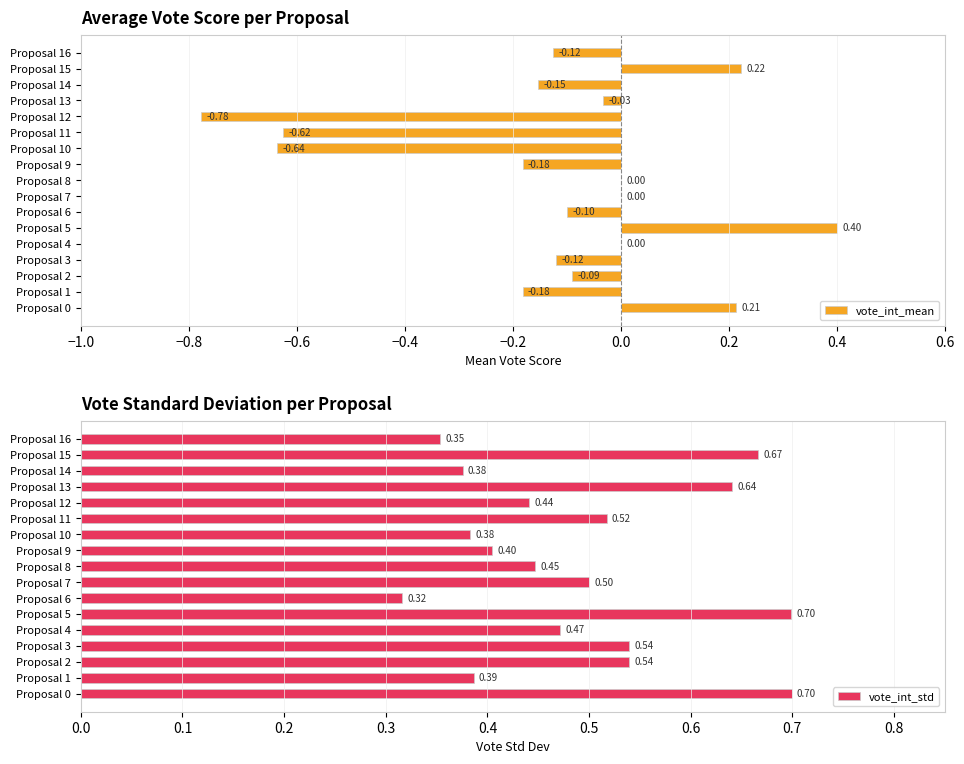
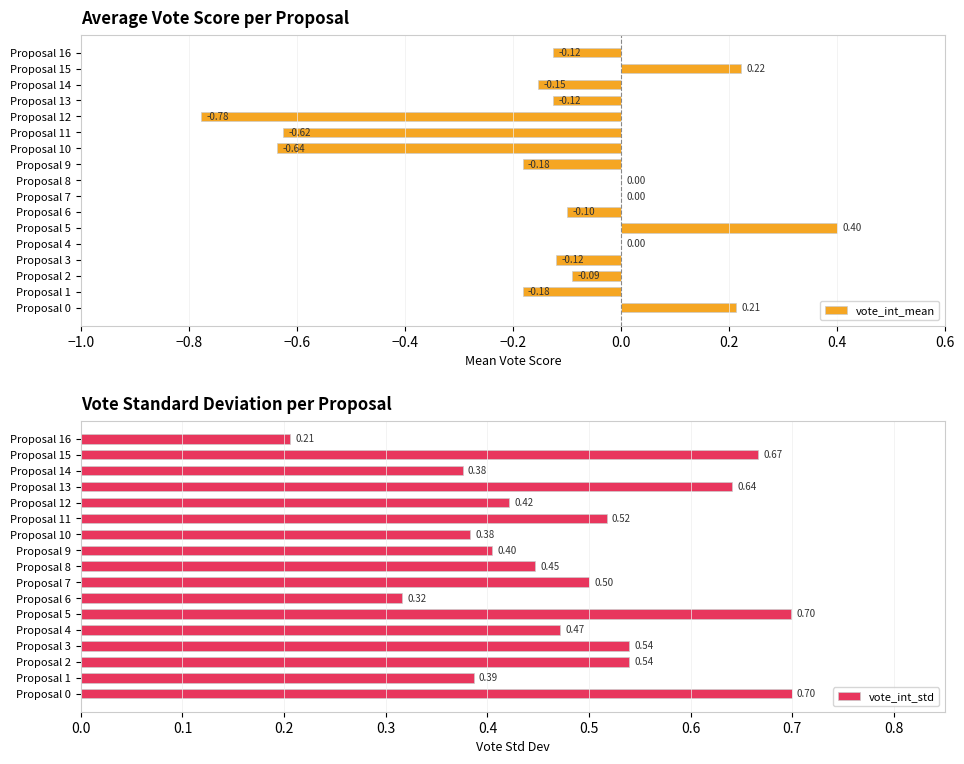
Average Vote Score per Proposal, Proposal 13: -0.03 -> -0.12
Vote Standard Deviation per Proposal, Proposal 16: 0.35 -> 0.21
Vote Standard Deviation per Proposal, Proposal 12: 0.44 -> 0.42
